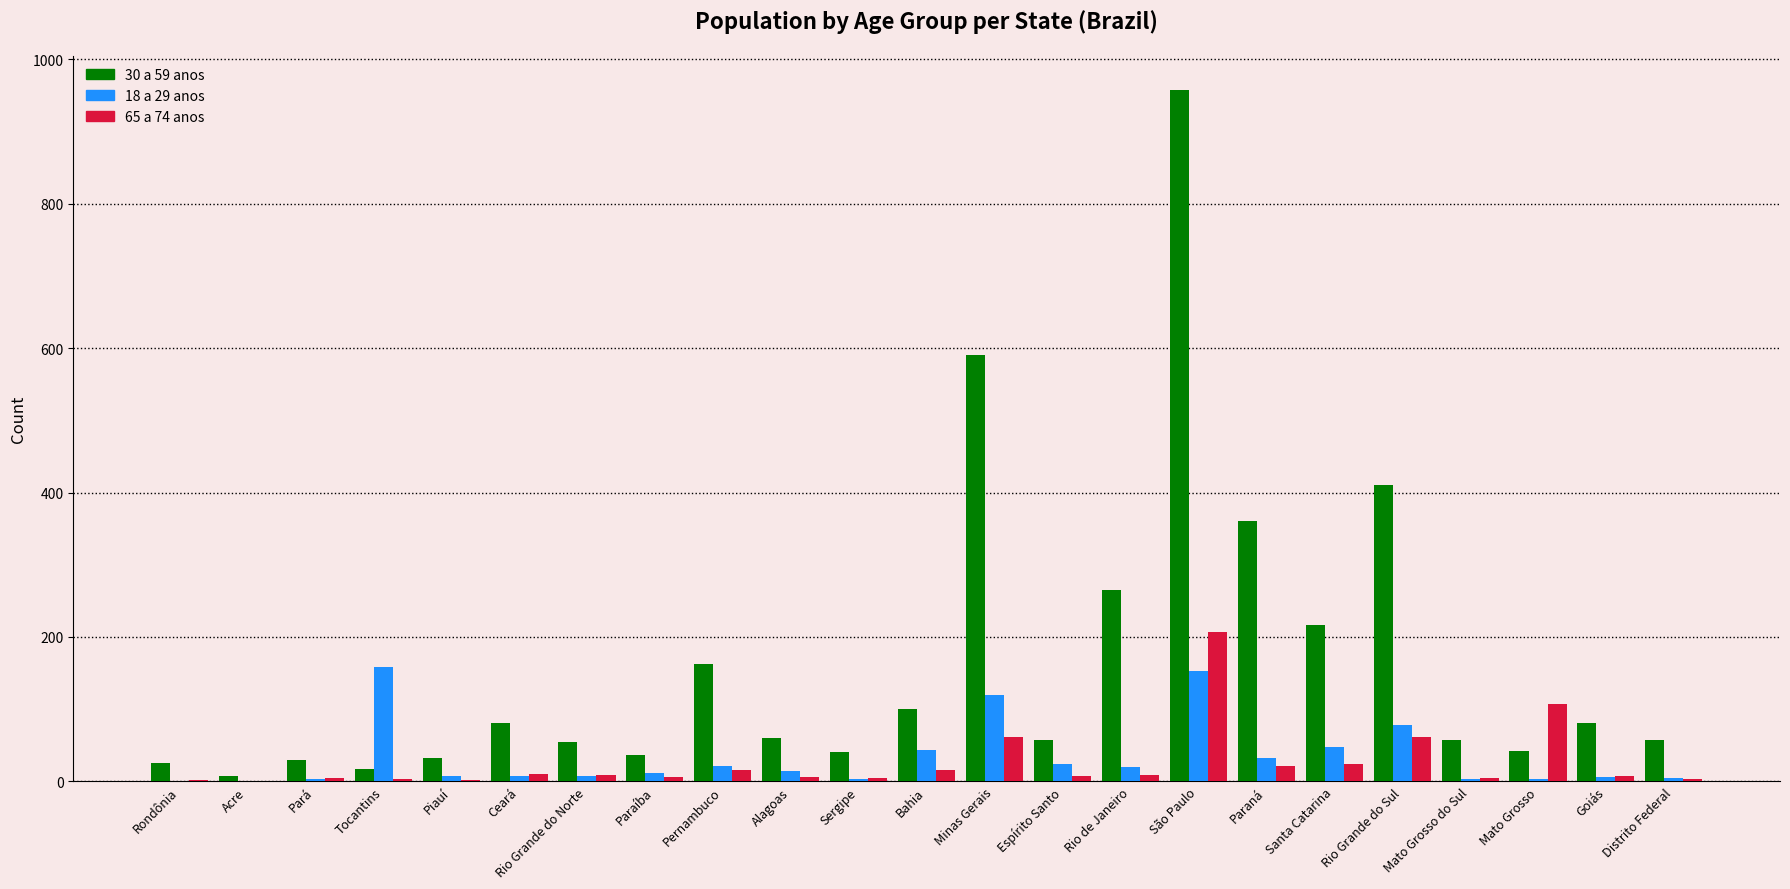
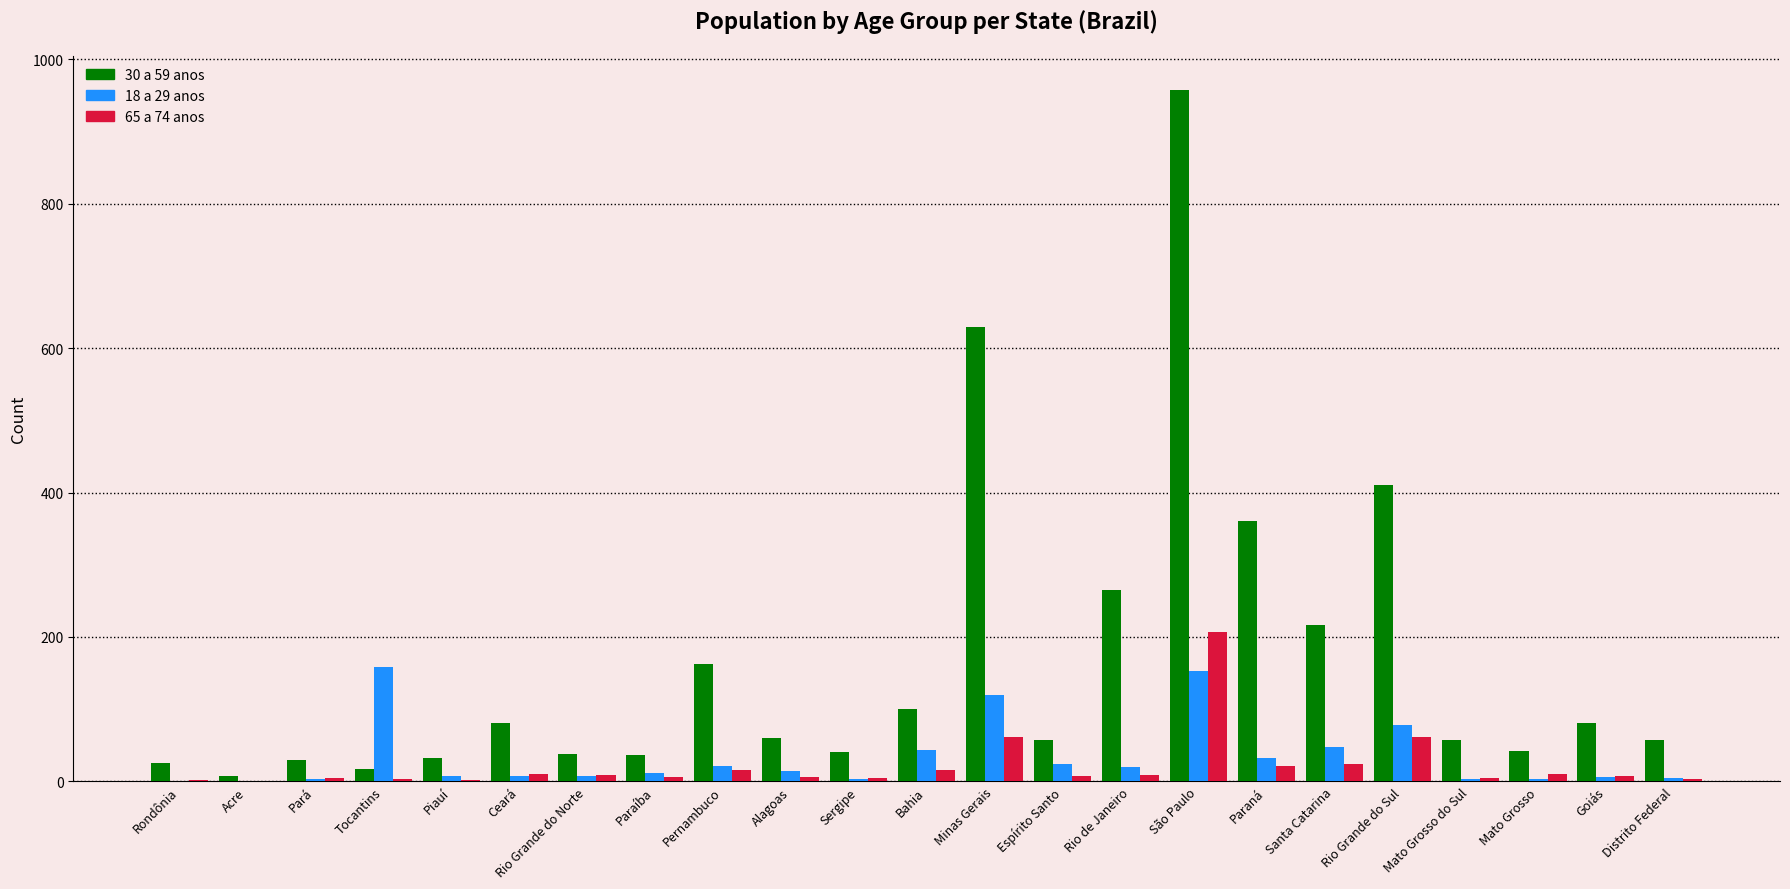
30 a 59 anos, Rio Grande do Norte: 50 -> 40
30 a 59 anos, Minas Gerais: 590 -> 630
65 a 74 anos, Mato Grosso: 110 -> 10
